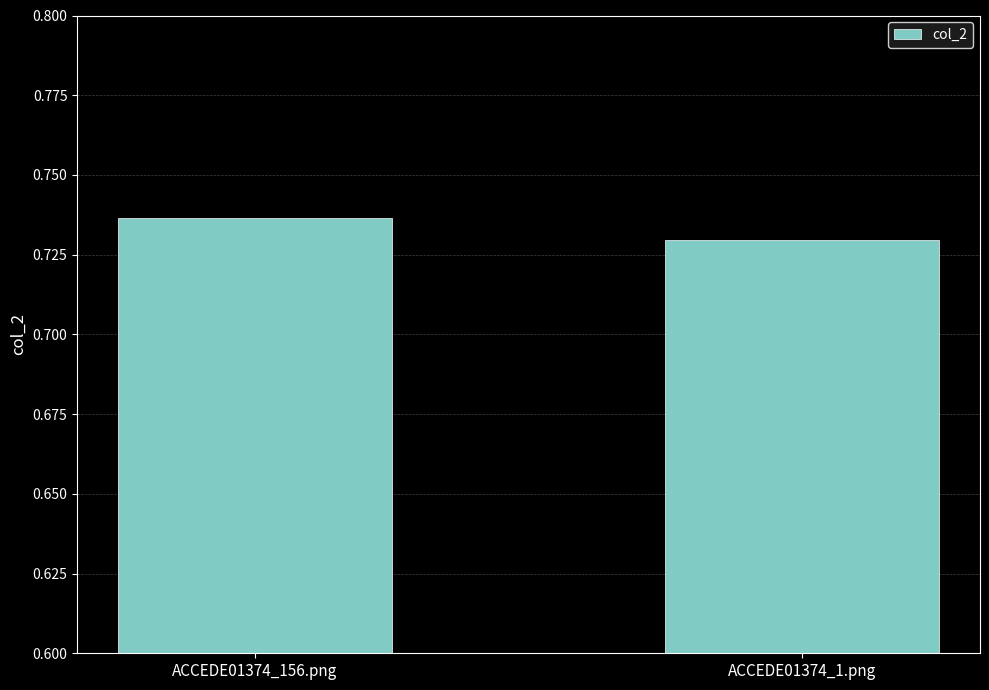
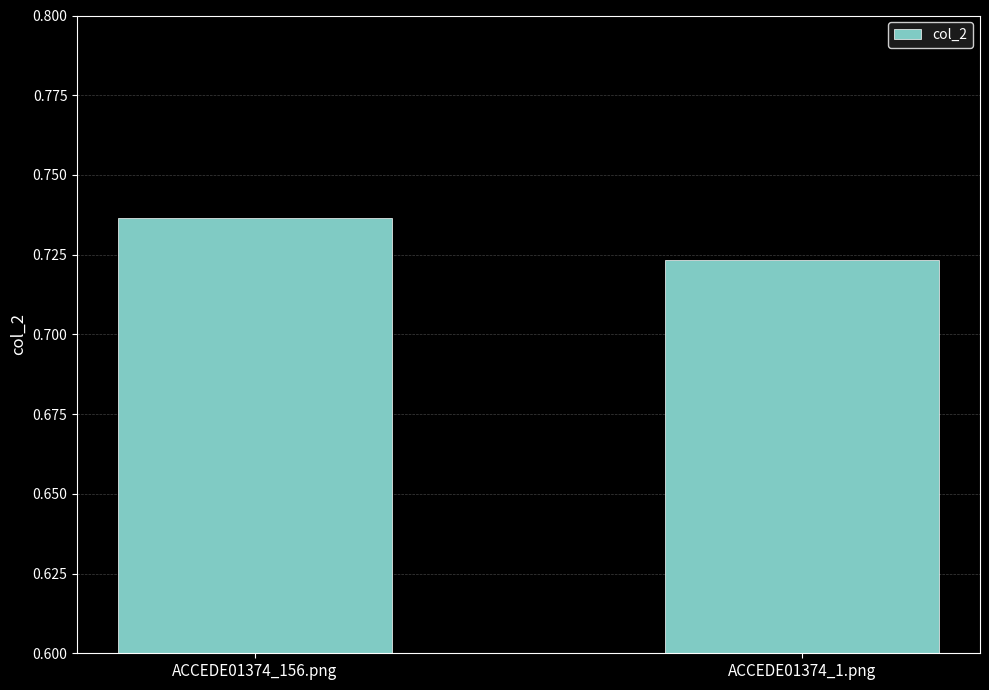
ACCEDE01374_1.png: 0.730 -> 0.723
